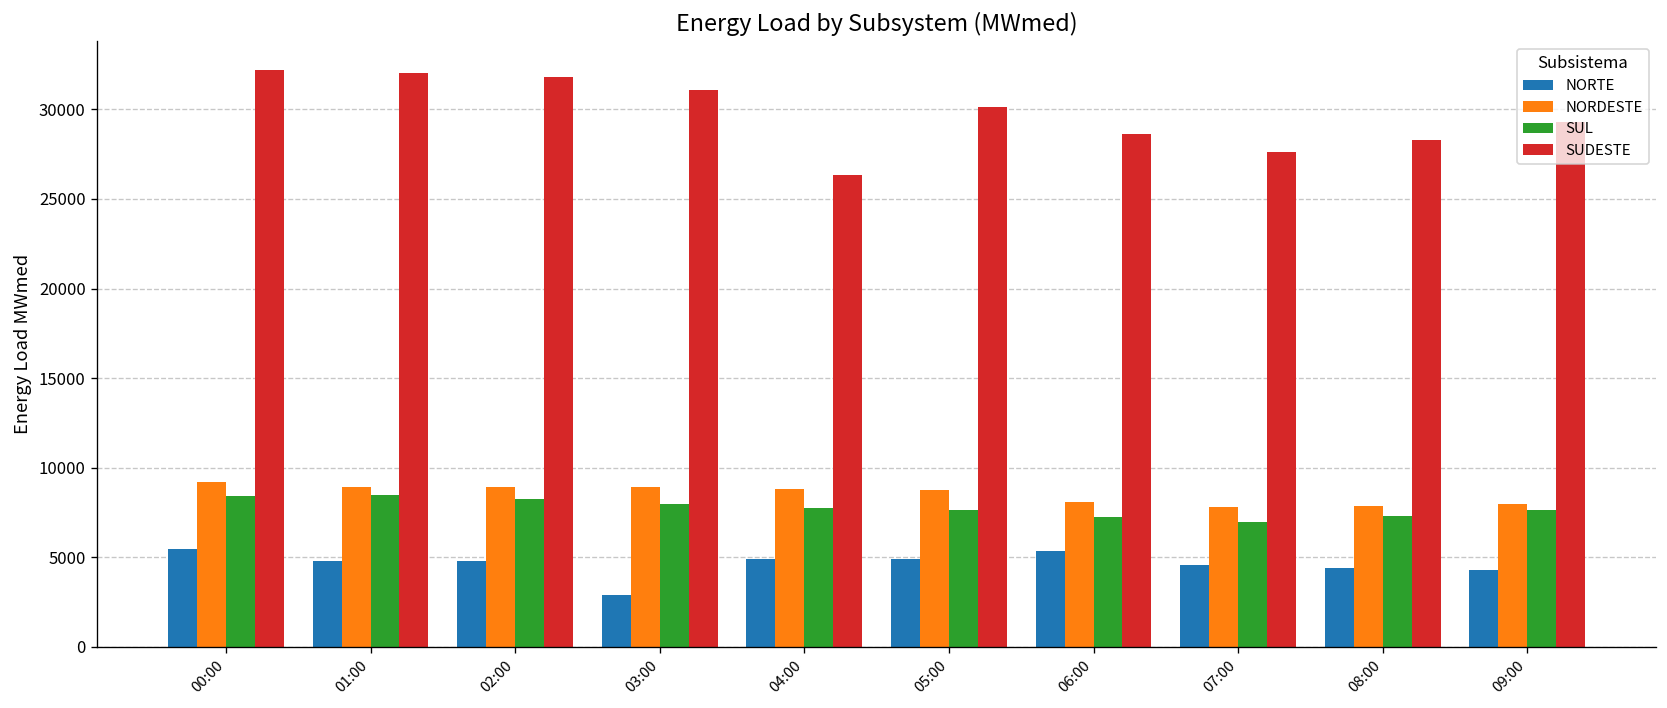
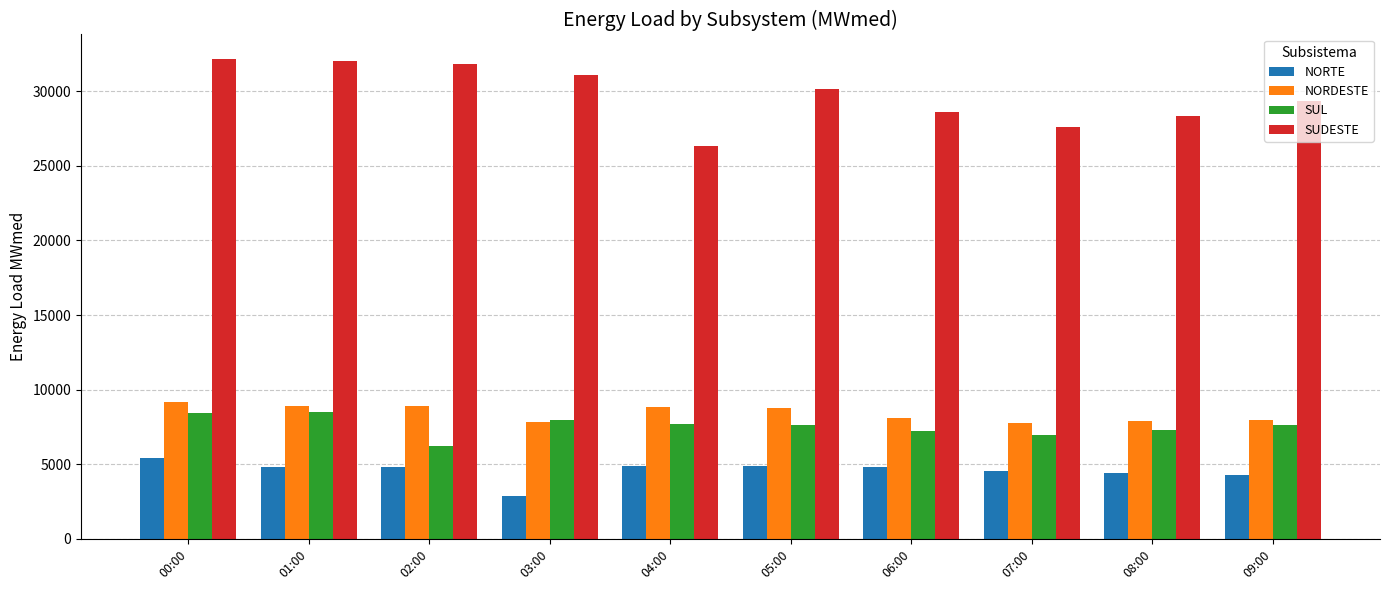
SUL, 02:00: 8300 -> 6200
NORDESTE, 03:00: 8900 -> 7800
NORTE, 06:00: 5400 -> 4800
